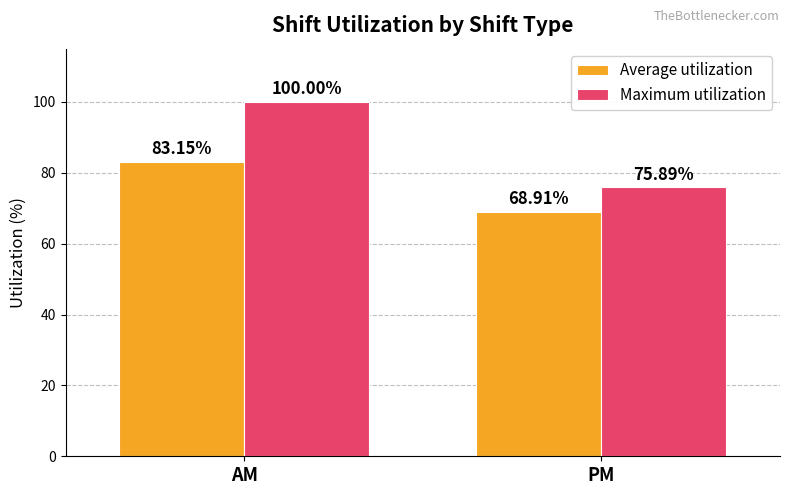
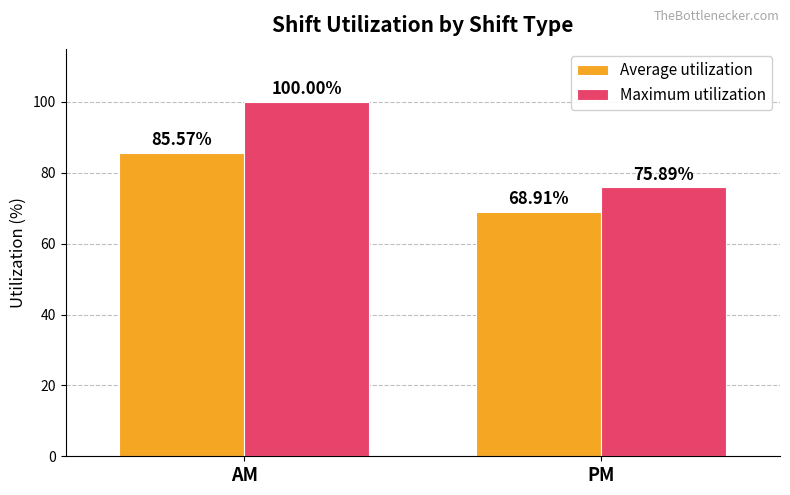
Average utilization, AM: 83.15% -> 85.57%
